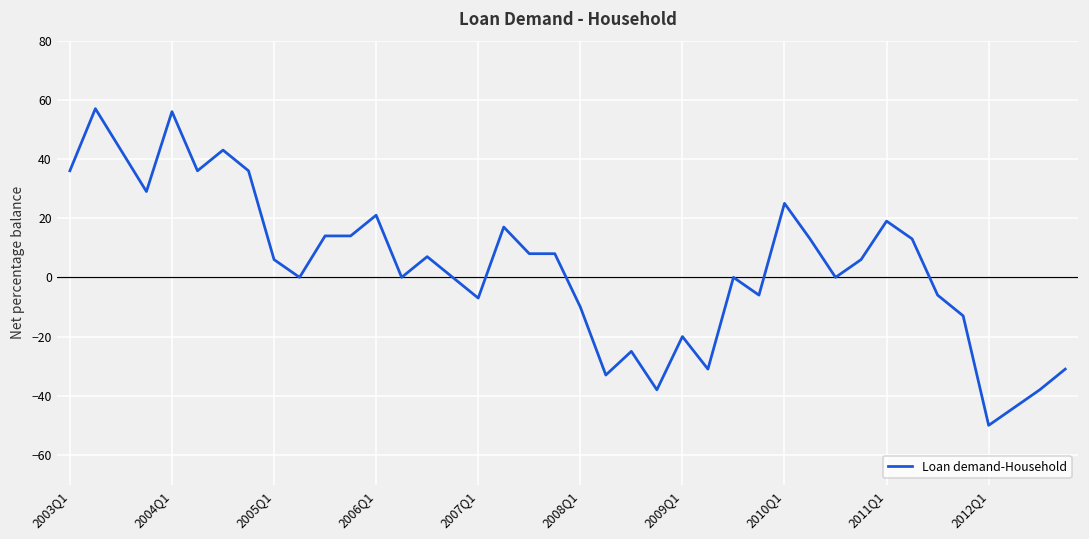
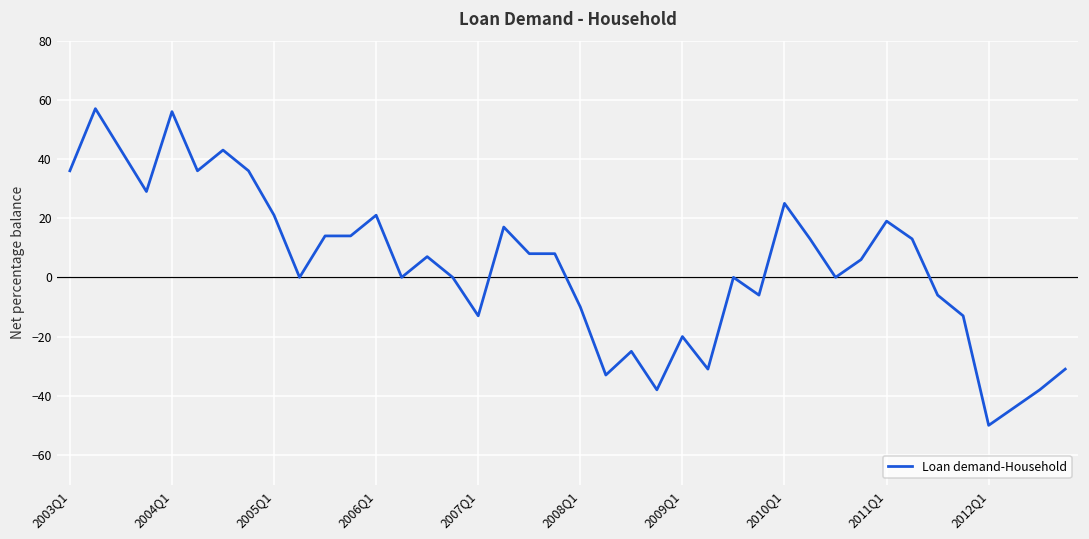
2005Q1: 6 -> 21
2007Q1: -7 -> -13
